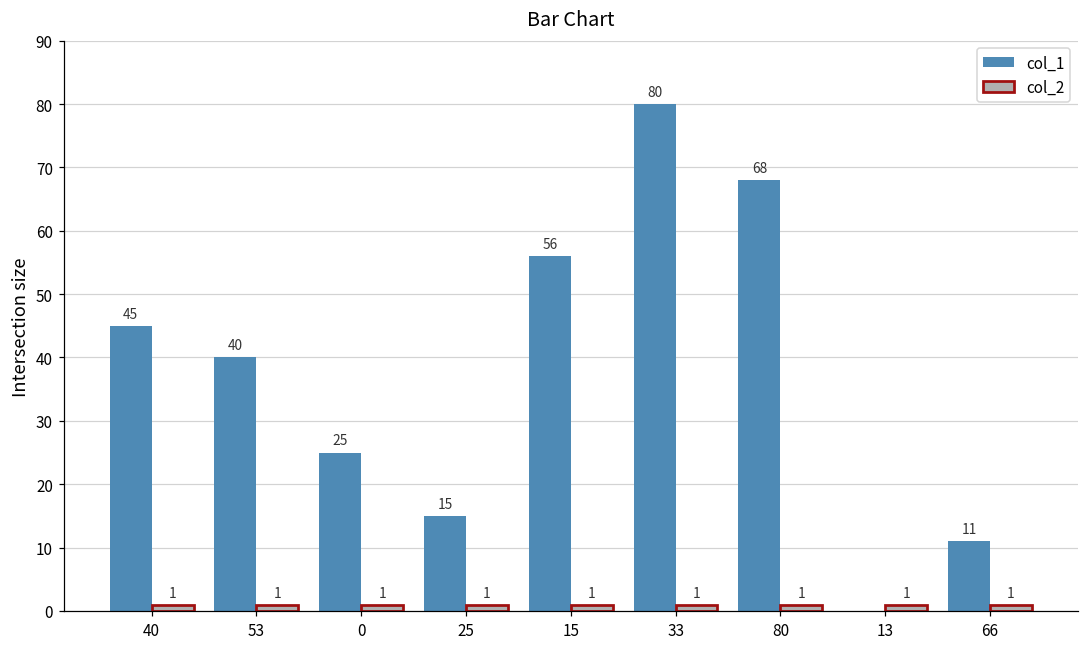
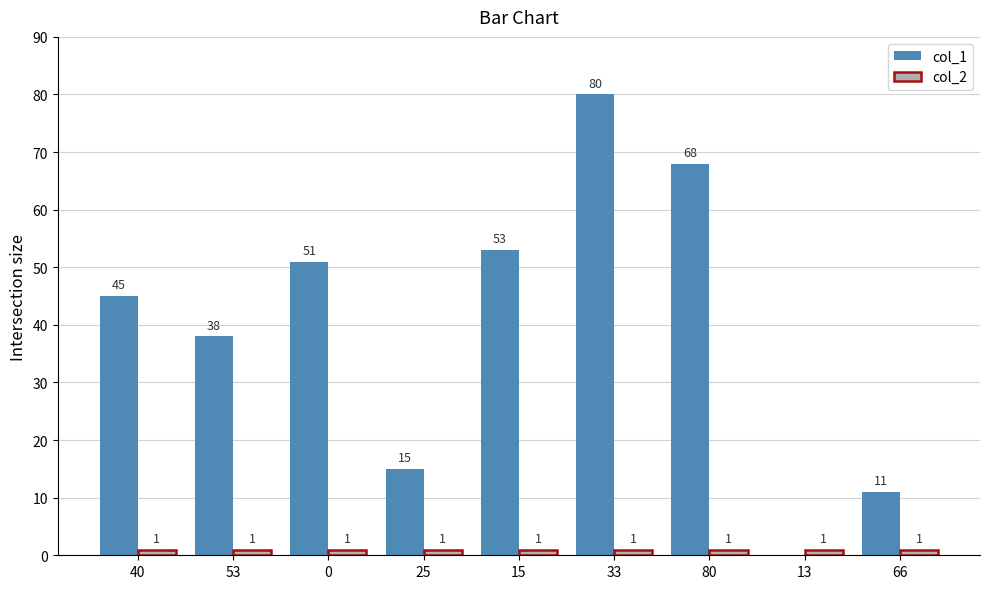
col_1, 53: 40 -> 38
col_1, 0: 25 -> 51
col_1, 15: 56 -> 53
